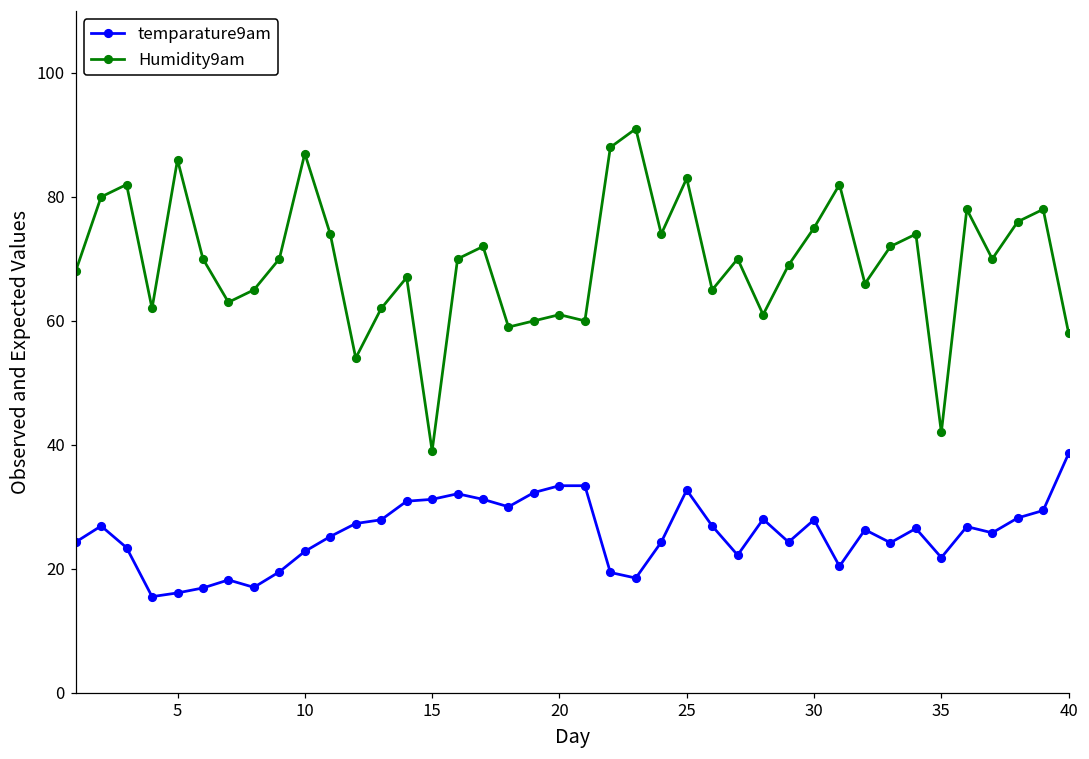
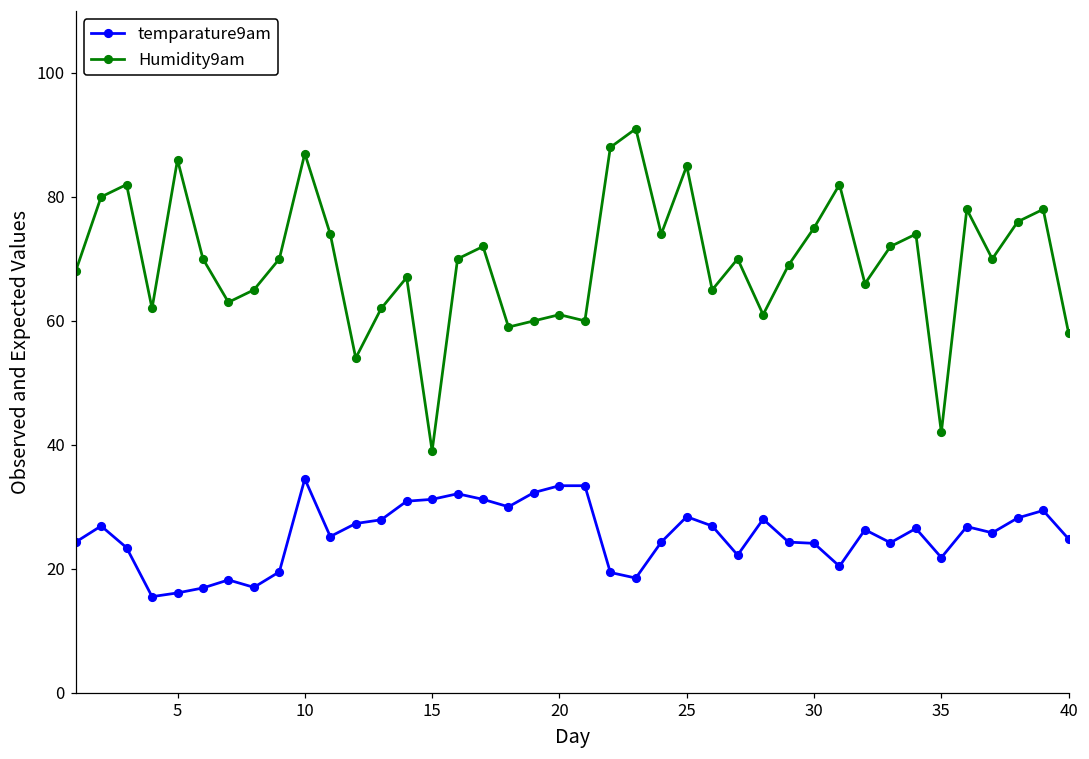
temparature9am, 10: 23 -> 35
temparature9am, 25: 33 -> 28
Humidity9am, 25: 83 -> 85
temparature9am, 30: 28 -> 24
temparature9am, 40: 39 -> 25
